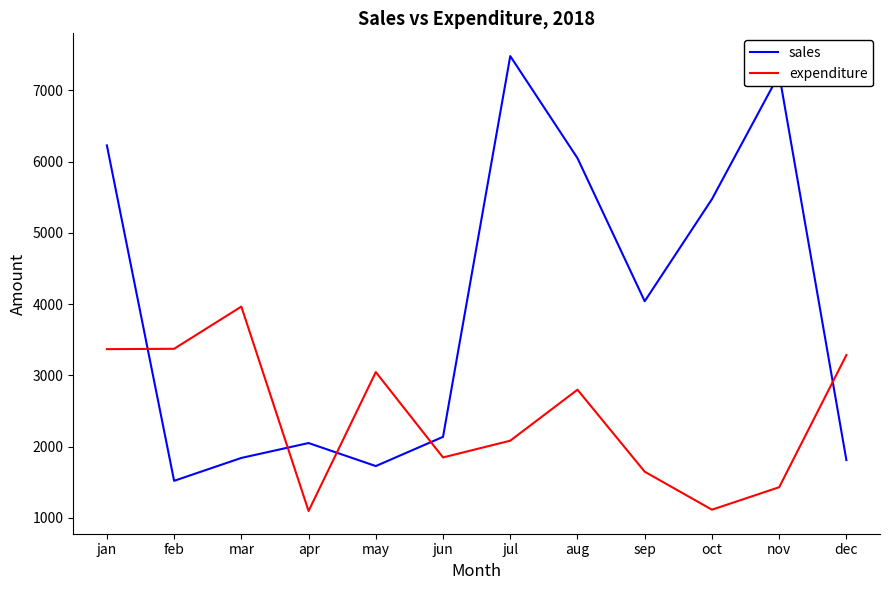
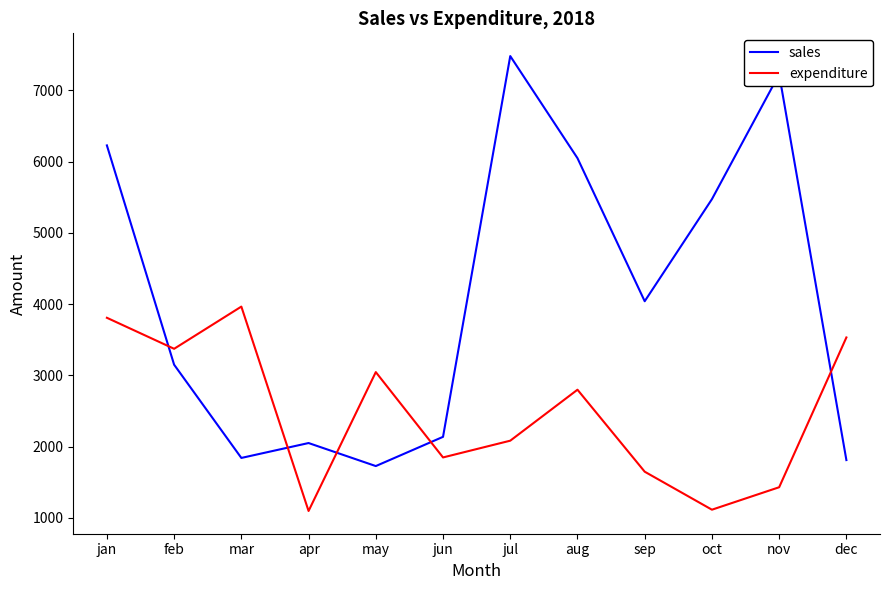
expenditure, jan: 3400 -> 3800
sales, feb: 1500 -> 3200
expenditure, dec: 3300 -> 3500
